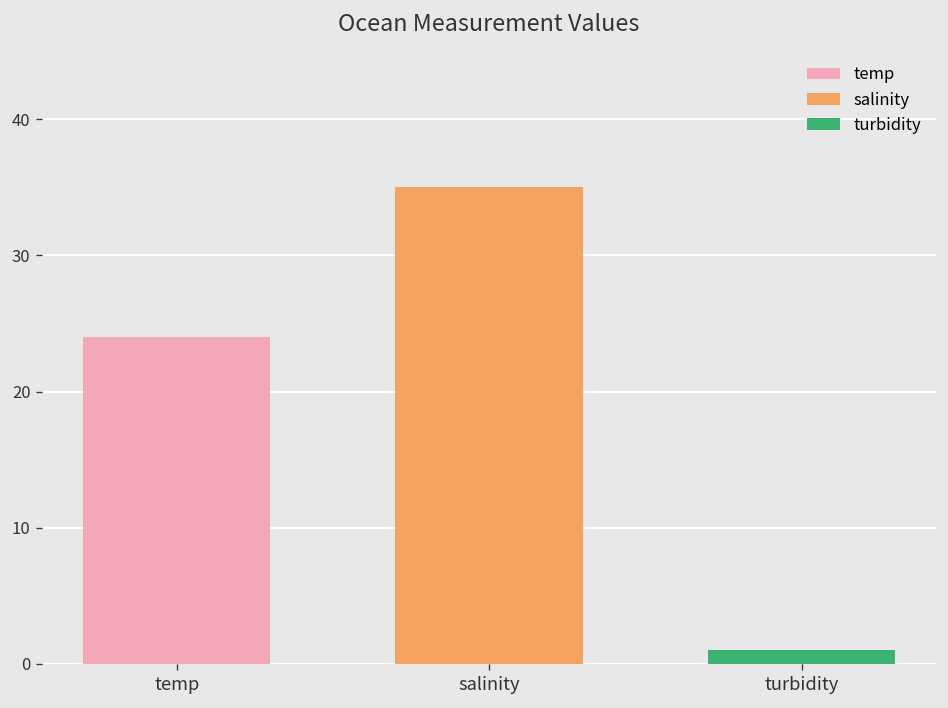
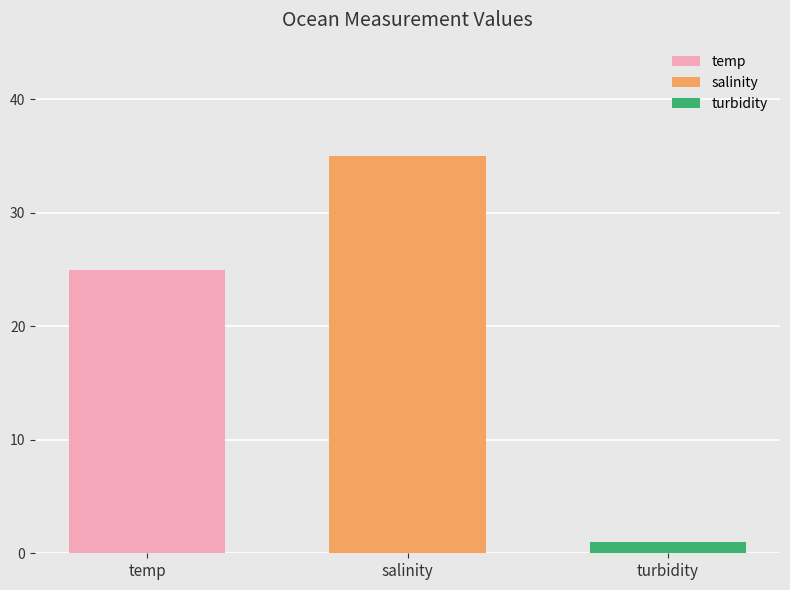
temp: 24 -> 25
